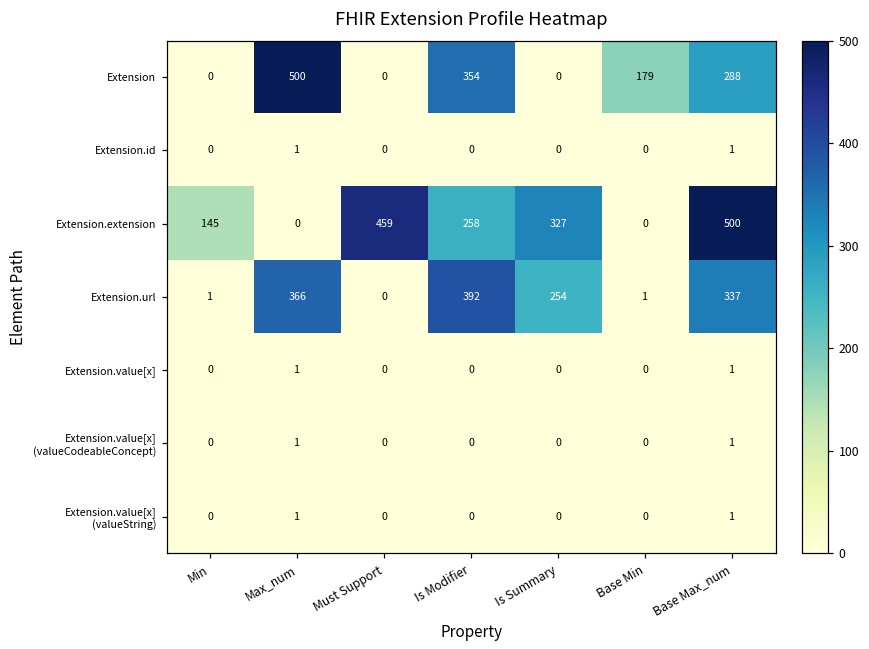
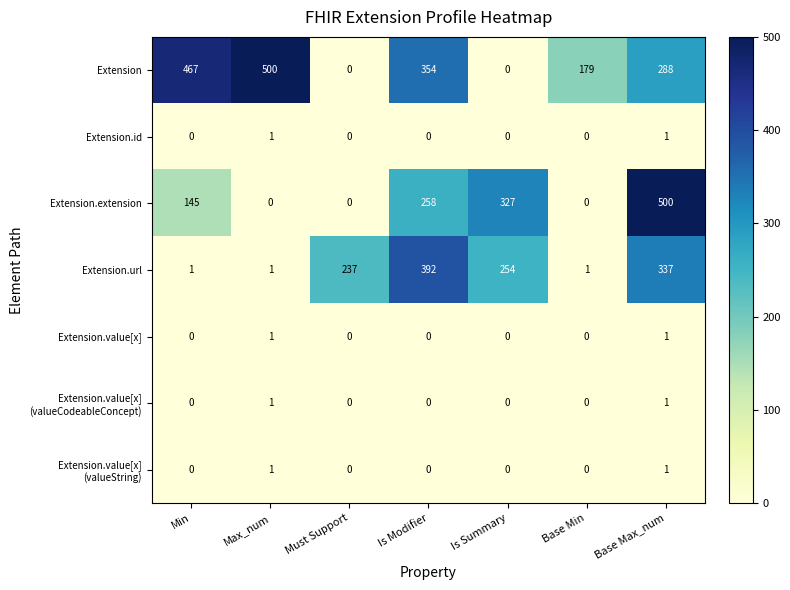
Extension, Min: 0 -> 467
Extension.extension, Must Support: 459 -> 0
Extension.url, Max_num: 366 -> 1
Extension.url, Must Support: 0 -> 237
